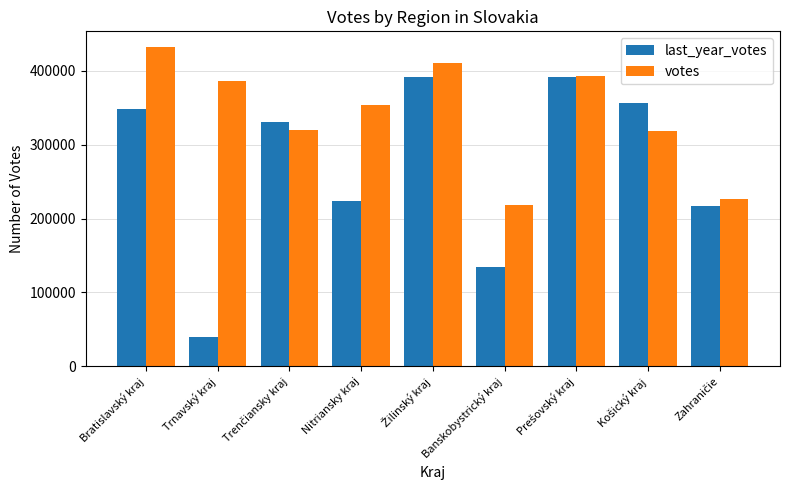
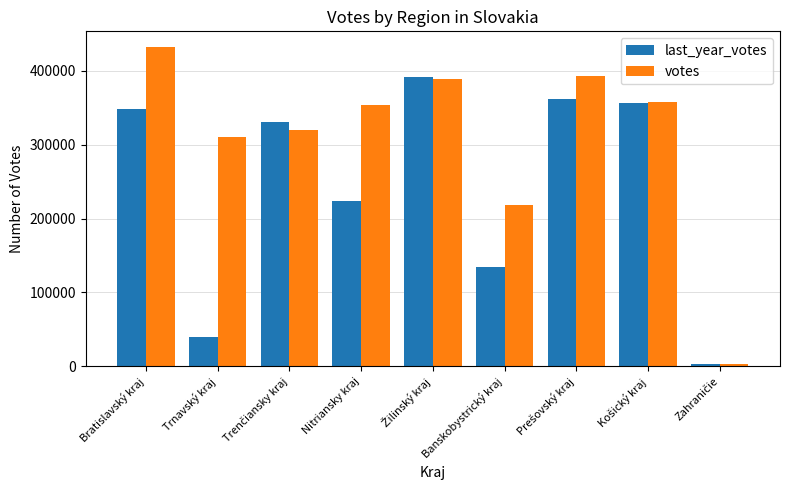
votes, Trnavský kraj: 390000 -> 310000
votes, Žilinský kraj: 410000 -> 390000
last_year_votes, Prešovský kraj: 390000 -> 360000
votes, Košický kraj: 320000 -> 360000
last_year_votes, Zahraničie: 220000 -> 0
votes, Zahraničie: 230000 -> 0
